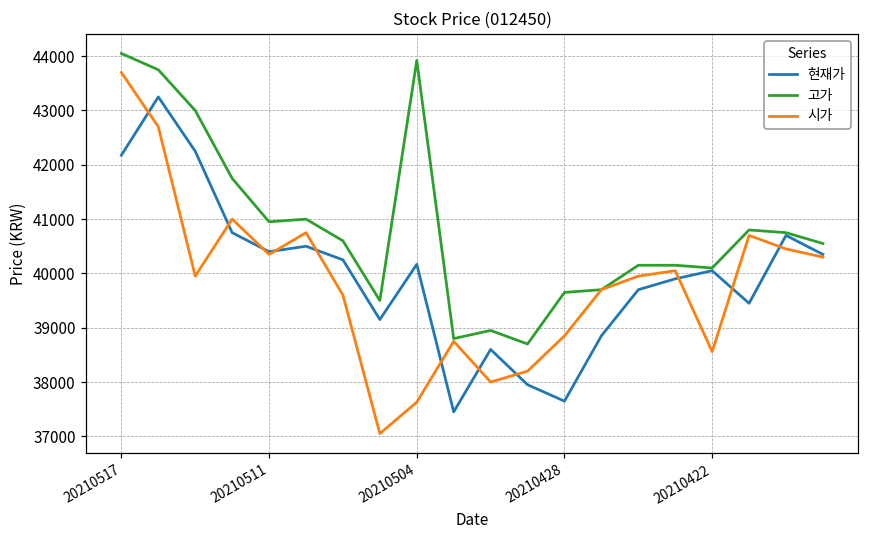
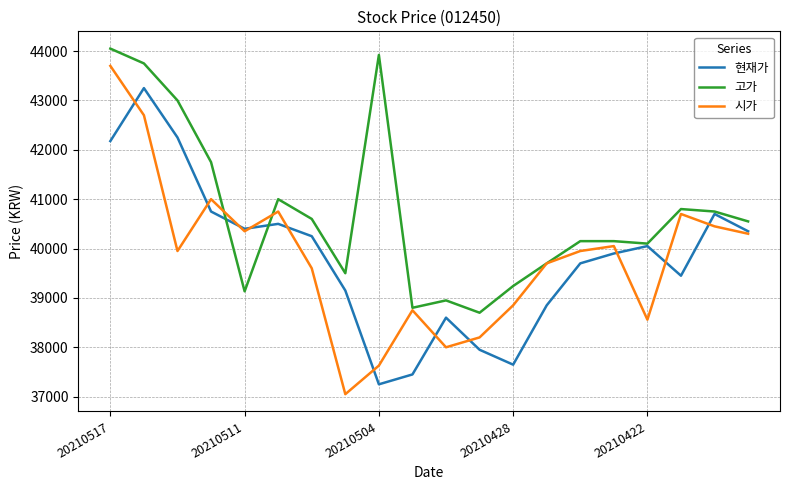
고가, 20210511: 41000 -> 39100
현재가, 20210504: 40200 -> 37300
고가, 20210428: 39700 -> 39200
